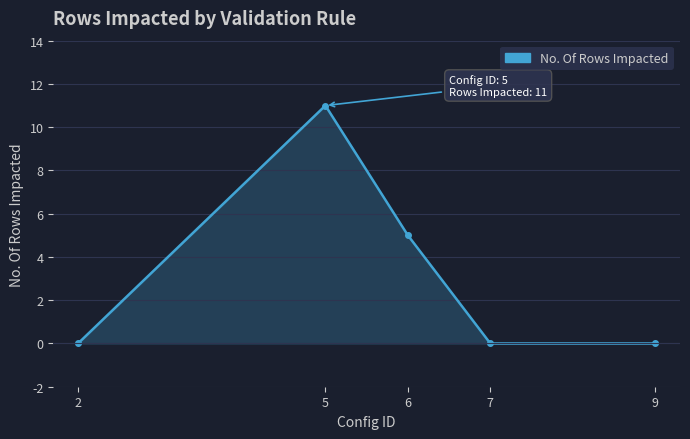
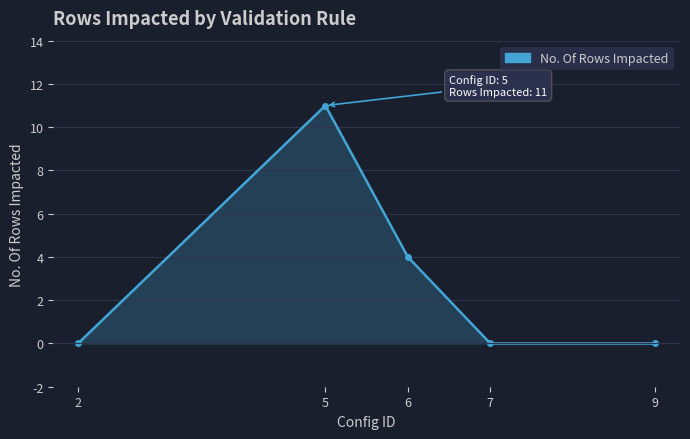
6: 5 -> 4
